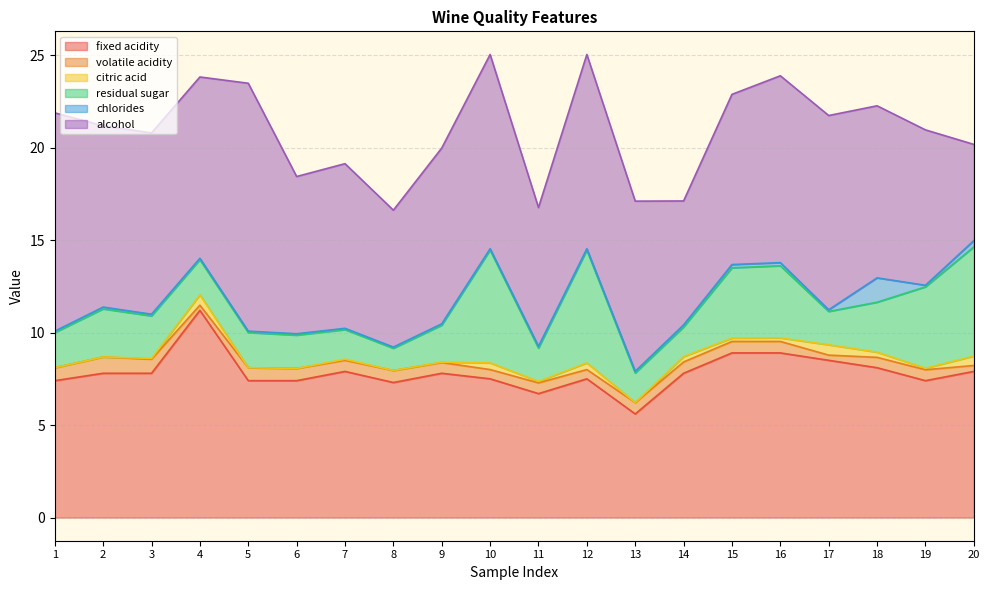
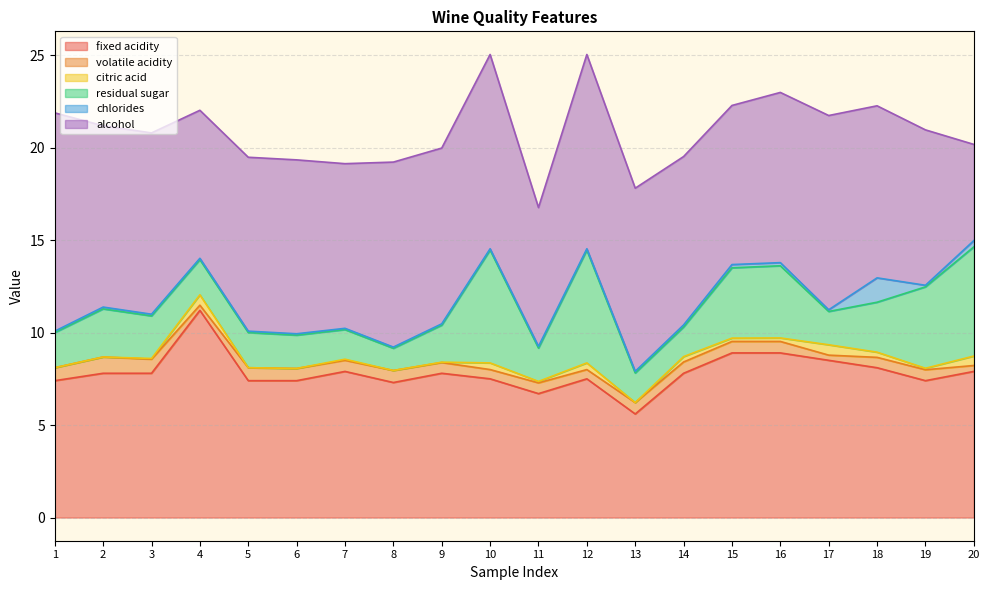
alcohol, 4: 9.8 -> 8.0
alcohol, 5: 13.4 -> 9.4
alcohol, 6: 8.5 -> 9.4
alcohol, 8: 7.4 -> 10.0
alcohol, 13: 9.2 -> 9.9
alcohol, 14: 6.7 -> 9.1
alcohol, 15: 9.2 -> 8.6
alcohol, 16: 10.1 -> 9.2
